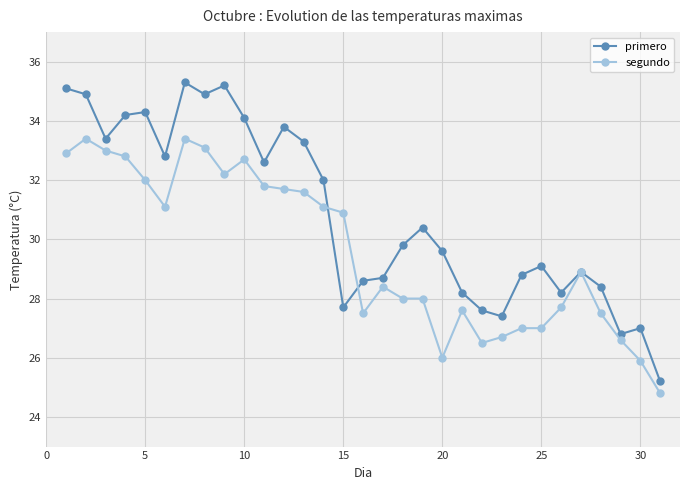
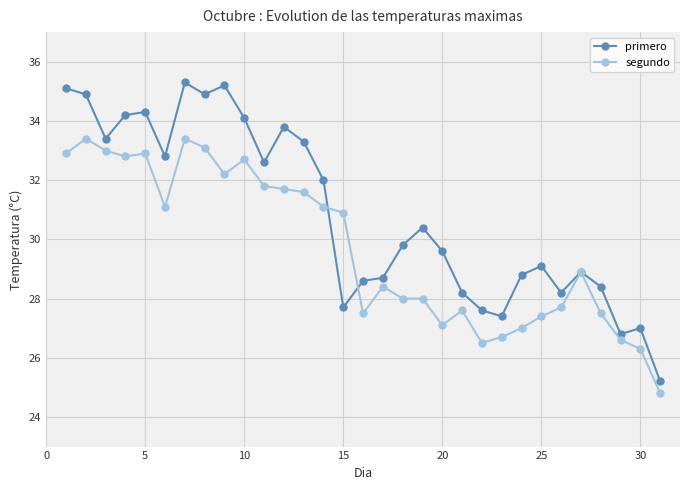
segundo, 5: 32.0 -> 32.9
segundo, 20: 26.0 -> 27.1
segundo, 25: 27.0 -> 27.4
segundo, 30: 25.9 -> 26.3
